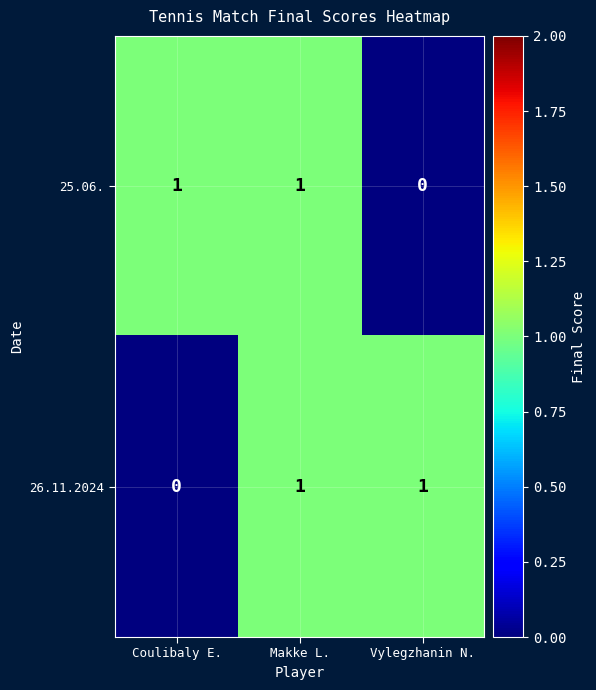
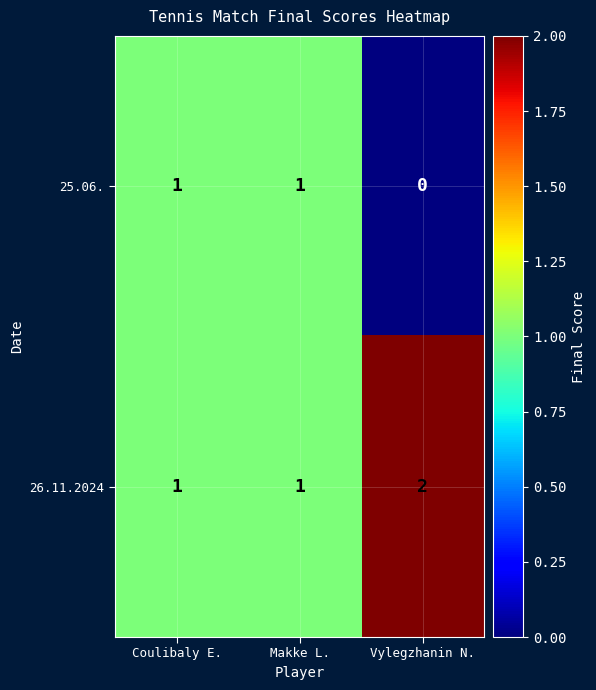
26.11.2024, Coulibaly E.: 0 -> 1
26.11.2024, Vylegzhanin N.: 1 -> 2
